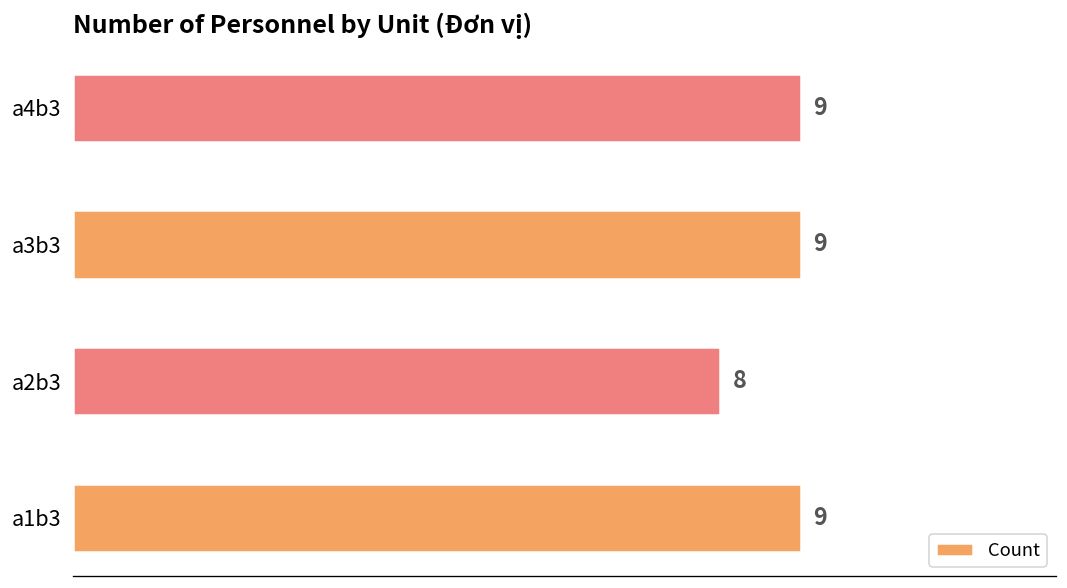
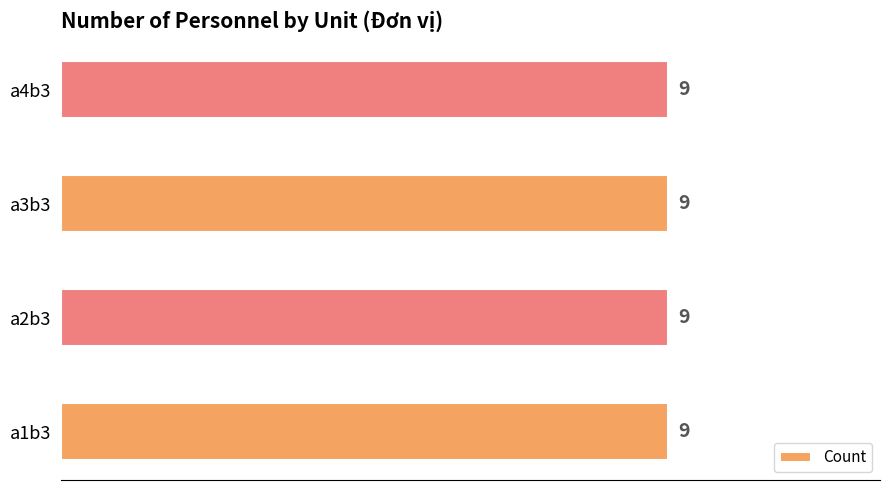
a2b3: 8 -> 9
